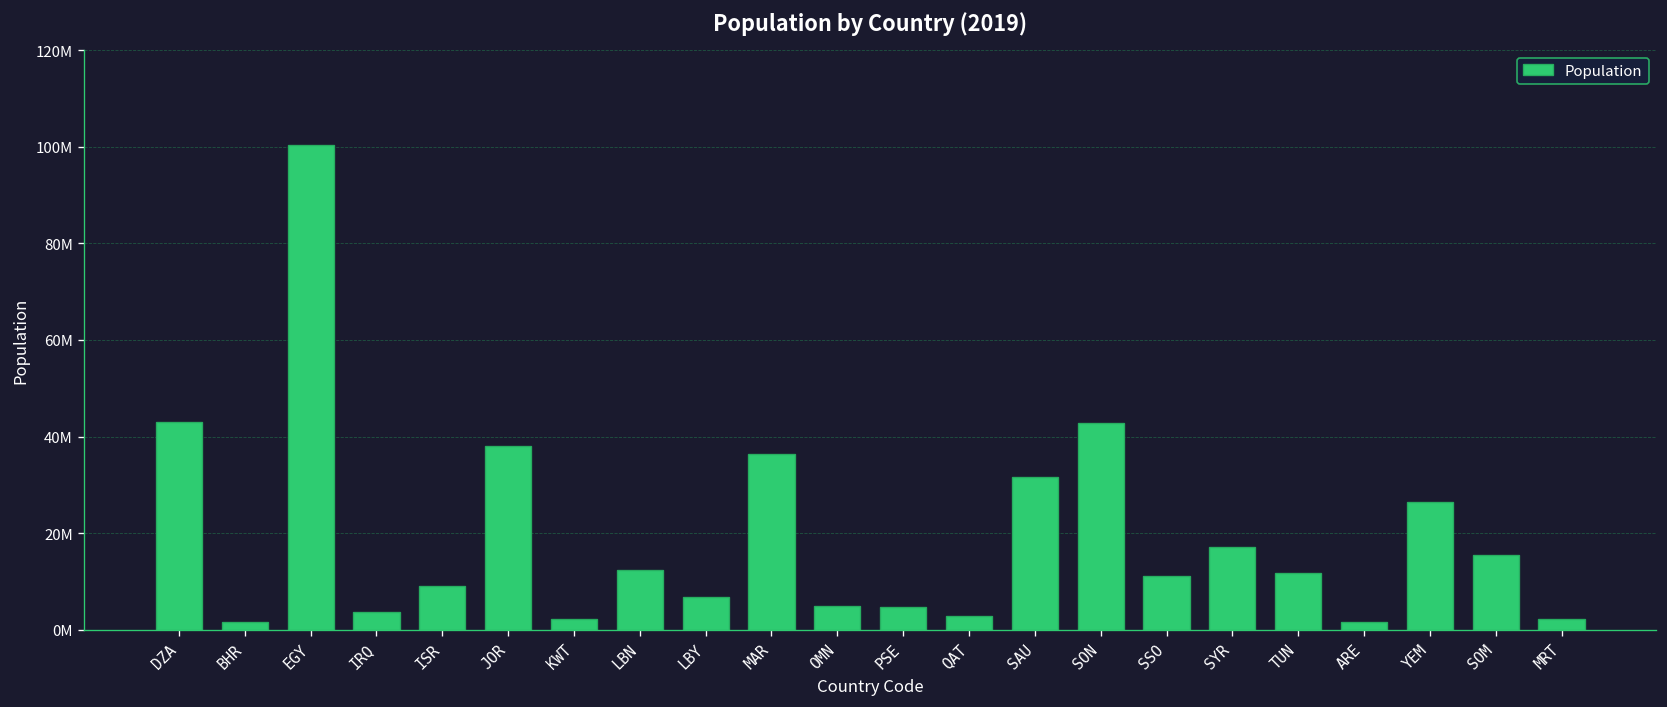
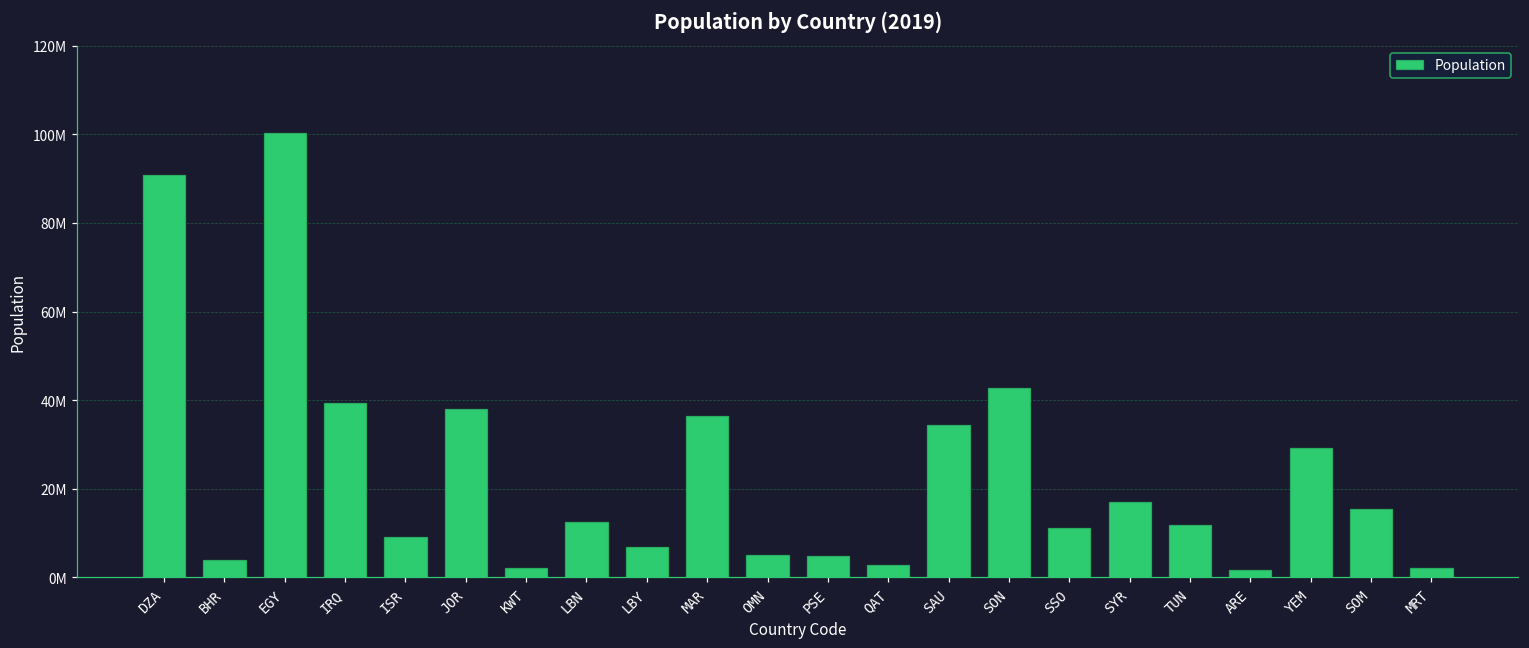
DZA: 43000000 -> 91000000
BHR: 2000000 -> 4000000
IRQ: 4000000 -> 39000000
SAU: 32000000 -> 34000000
YEM: 26000000 -> 29000000
